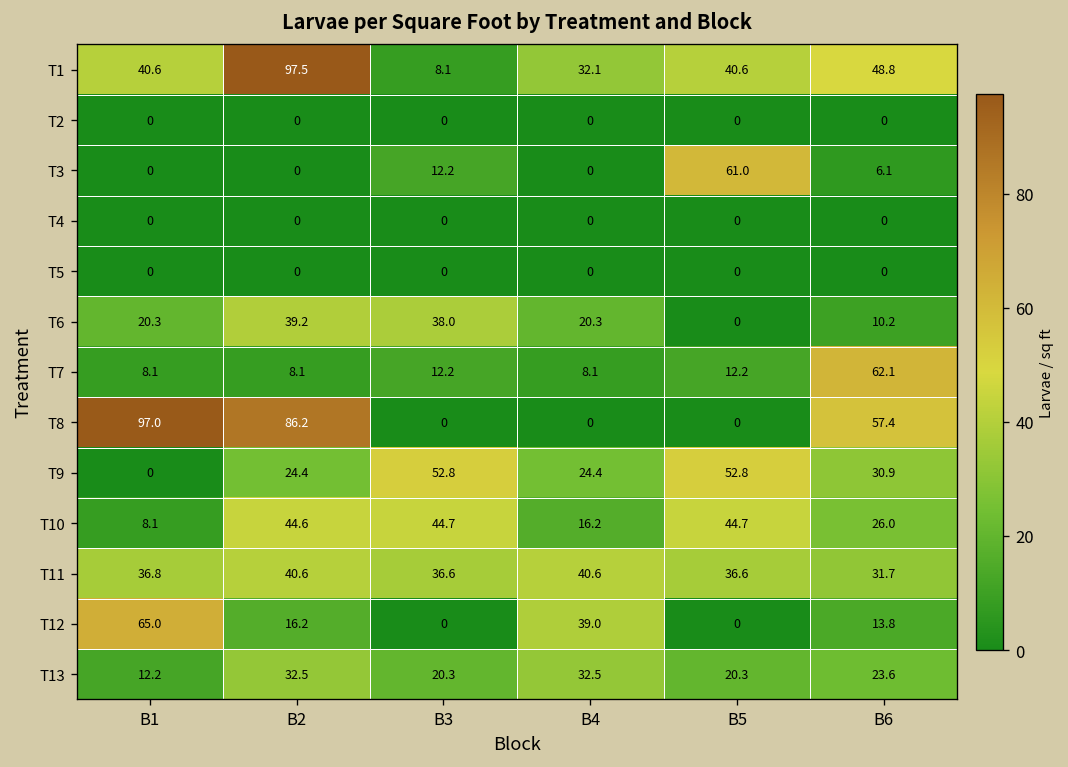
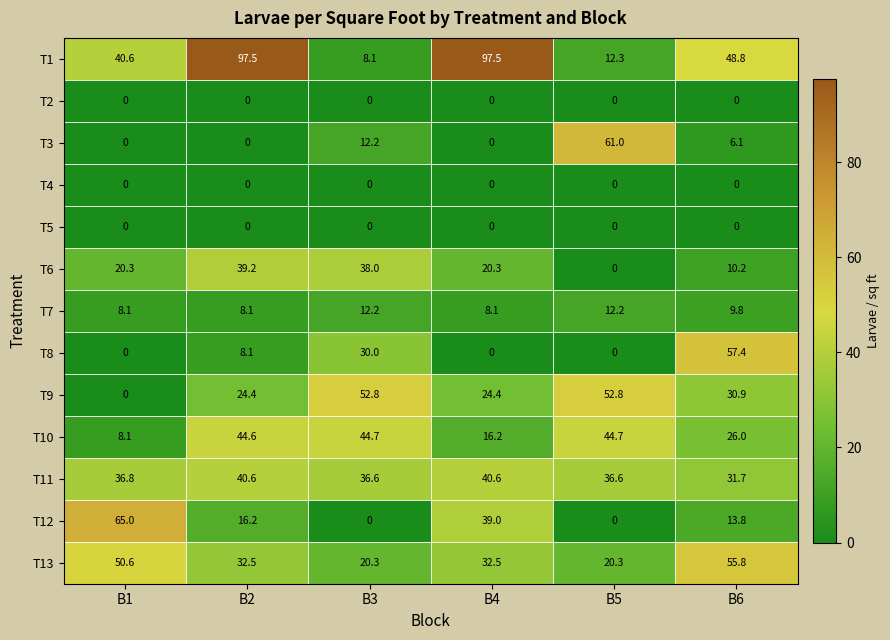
T1, B4: 32.1 -> 97.5
T1, B5: 40.6 -> 12.3
T7, B6: 62.1 -> 9.8
T8, B1: 97.0 -> 0
T8, B2: 86.2 -> 8.1
T8, B3: 0 -> 30.0
T13, B1: 12.2 -> 50.6
T13, B6: 23.6 -> 55.8
